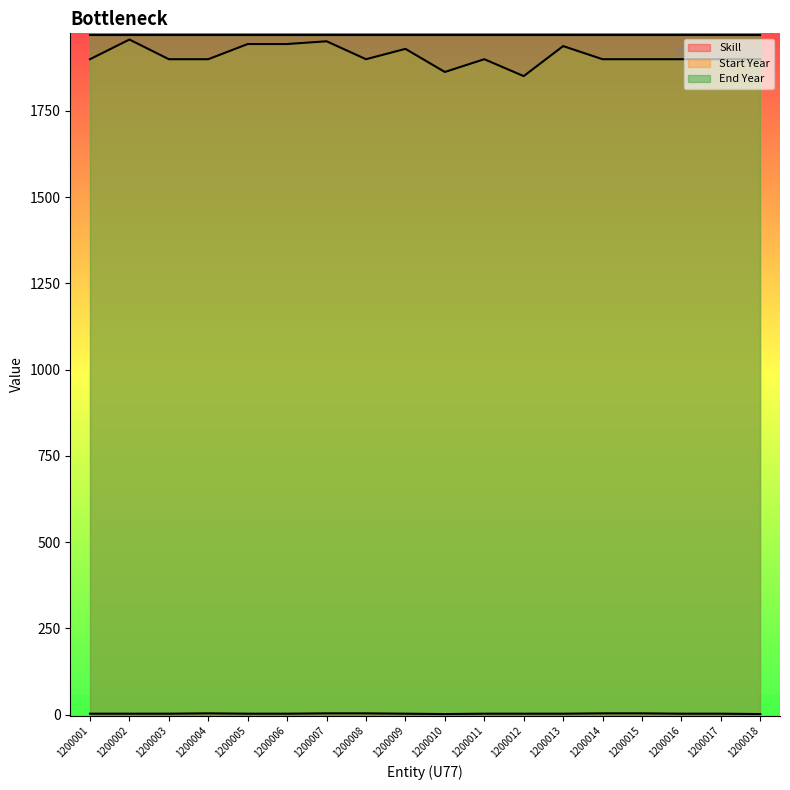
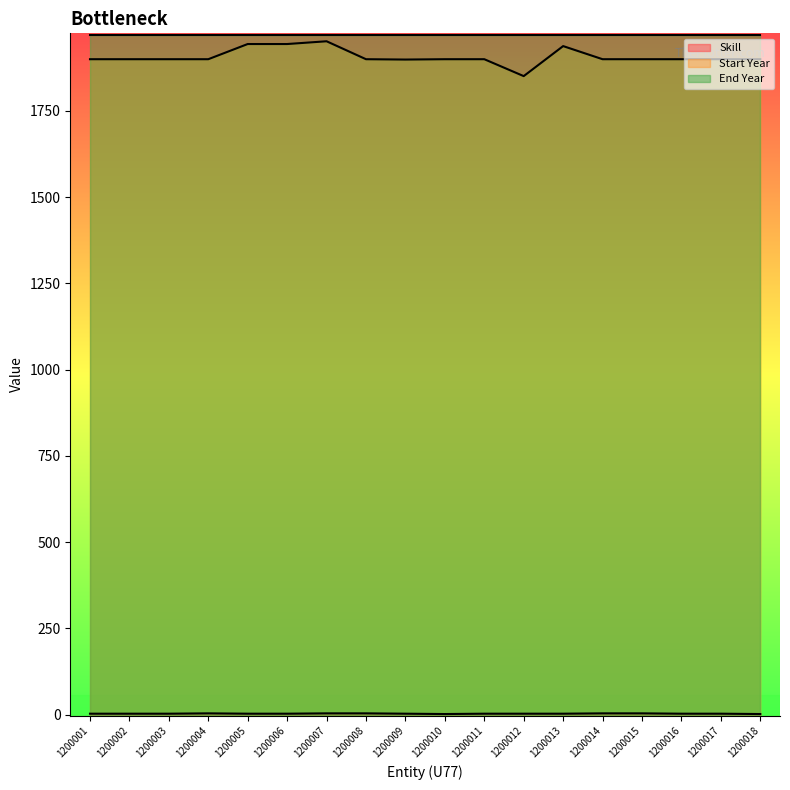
Start Year, 1200002: 1960 -> 1900
Start Year, 1200009: 1930 -> 1900
Start Year, 1200010: 1860 -> 1900
